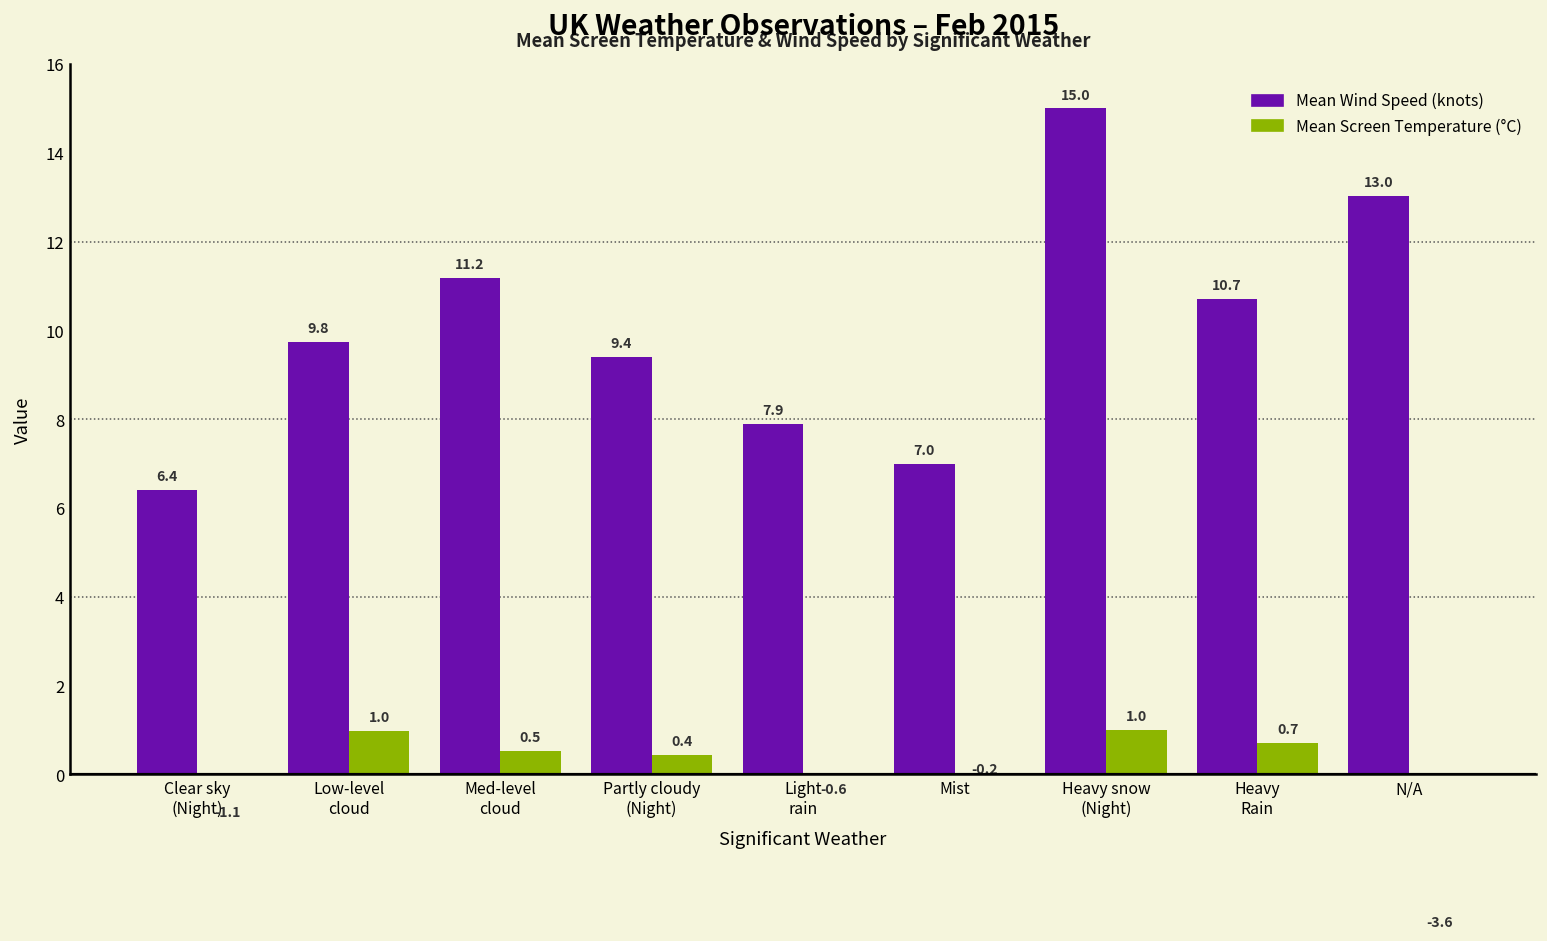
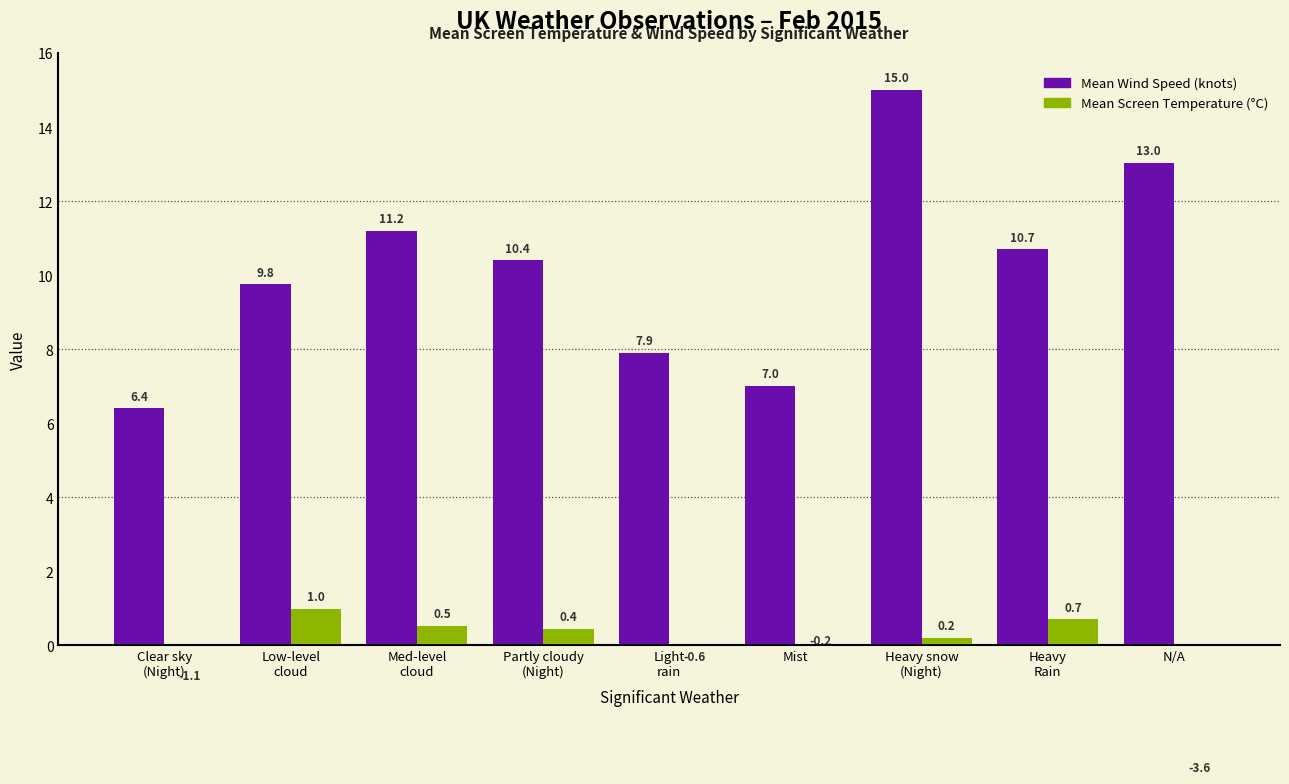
Mean Wind Speed (knots), Partly cloudy (Night): 9.4 -> 10.4
Mean Screen Temperature (°C), Heavy snow (Night): 1.0 -> 0.2
